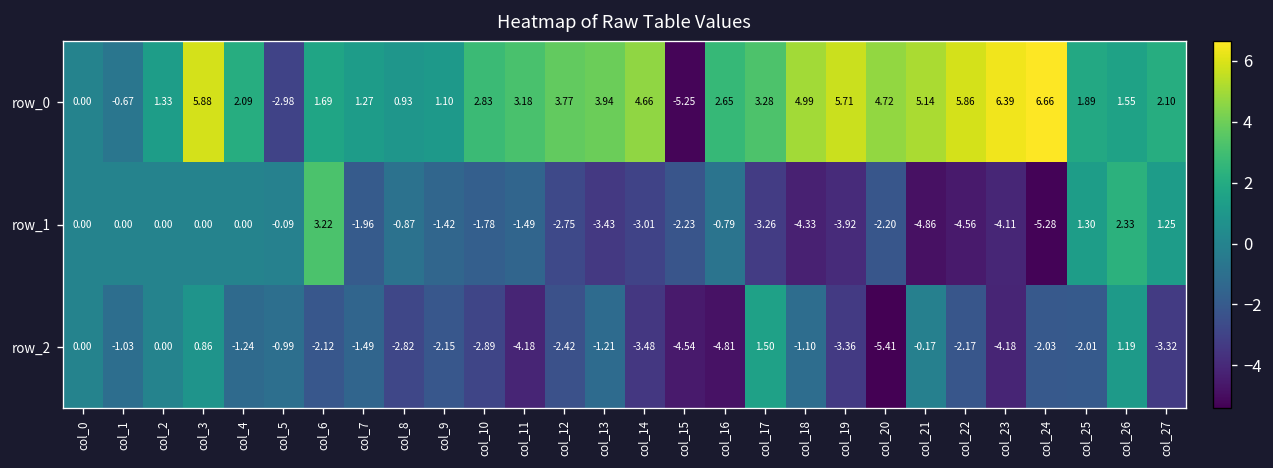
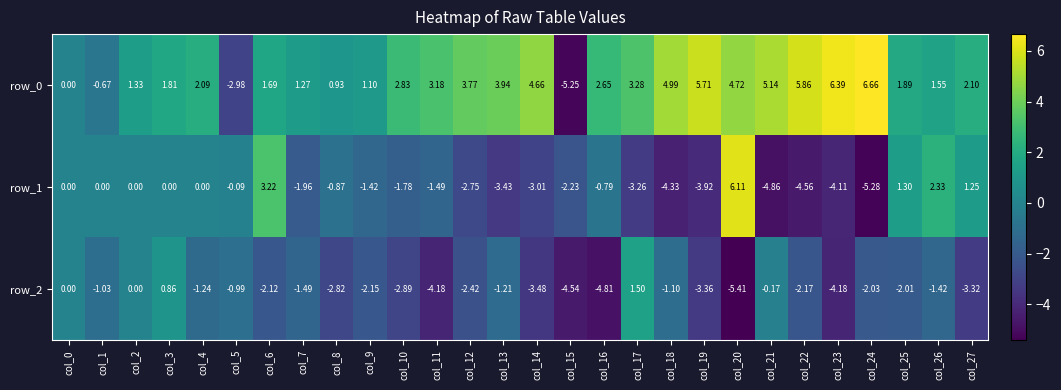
row_0, col_3: 5.88 -> 1.81
row_1, col_20: -2.20 -> 6.11
row_2, col_26: 1.19 -> -1.42
